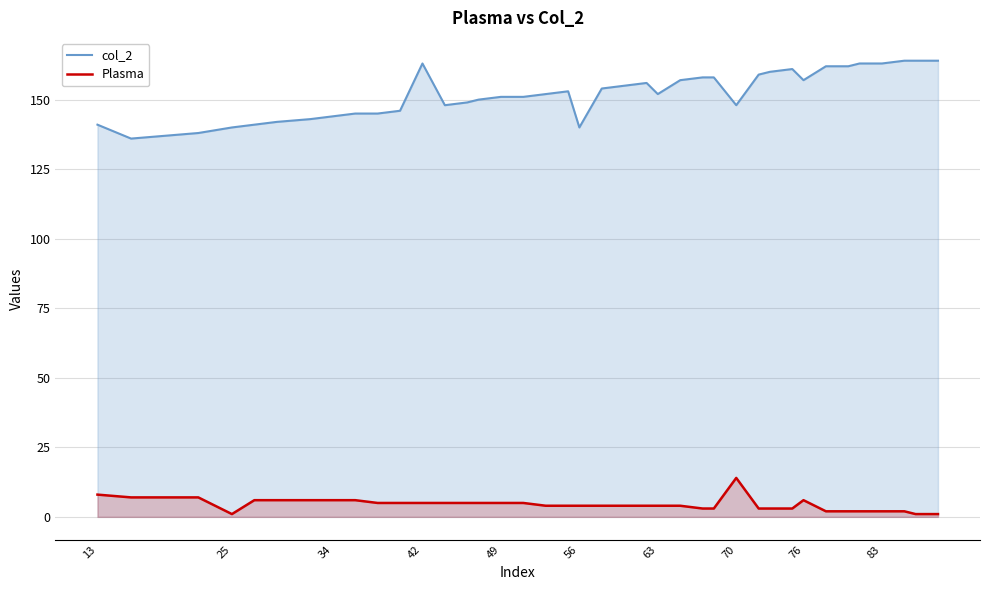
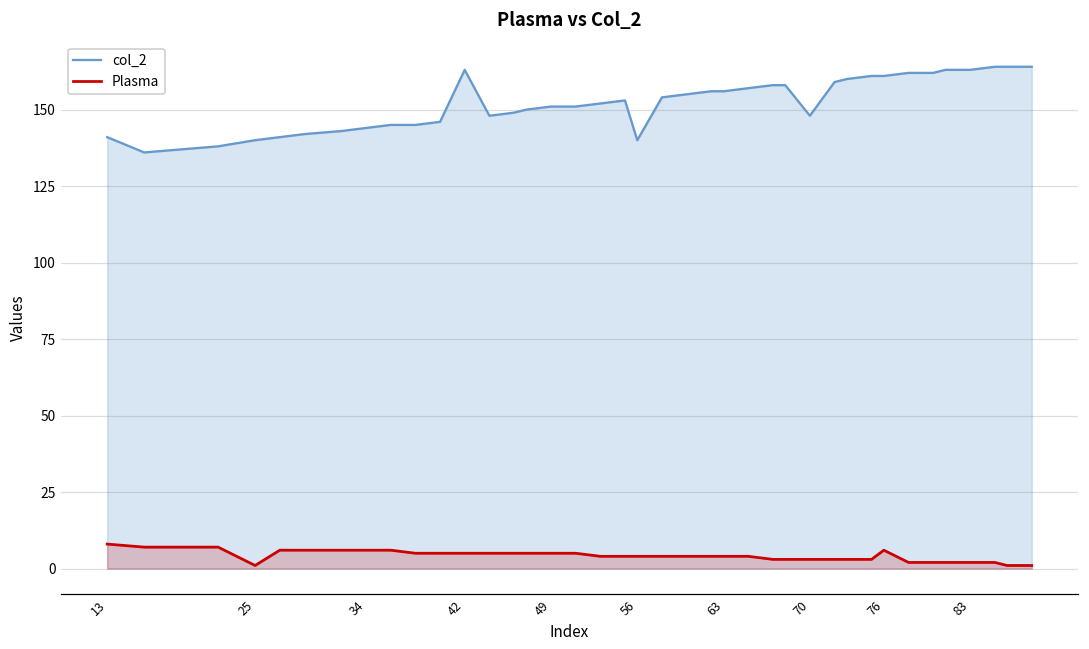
col_2, 63: 152 -> 156
Plasma, 70: 14 -> 3
col_2, 76: 157 -> 161
